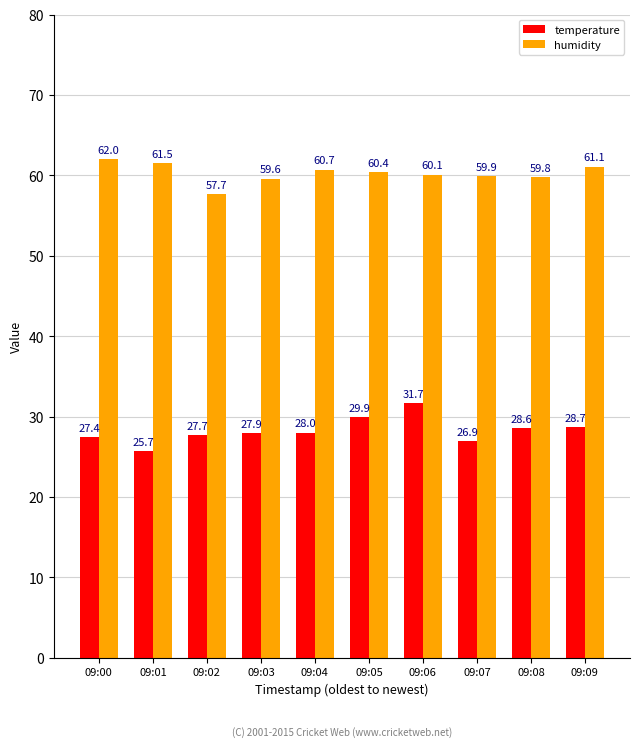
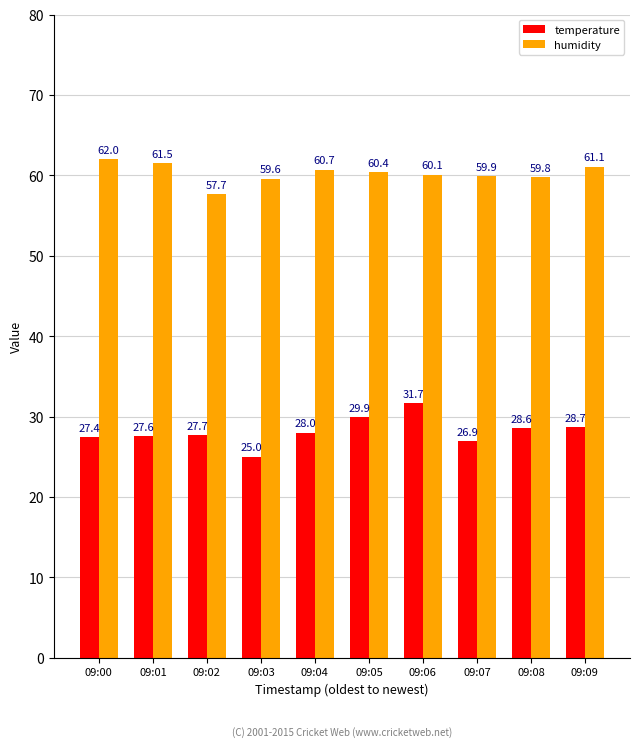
temperature, 09:01: 25.7 -> 27.6
temperature, 09:03: 27.9 -> 25.0
